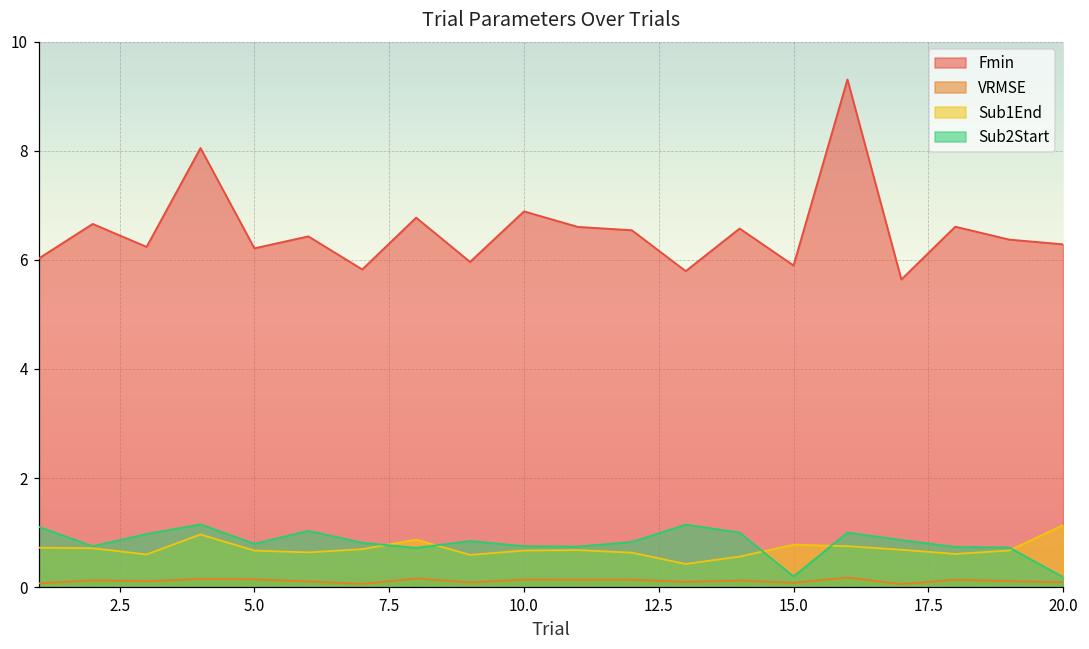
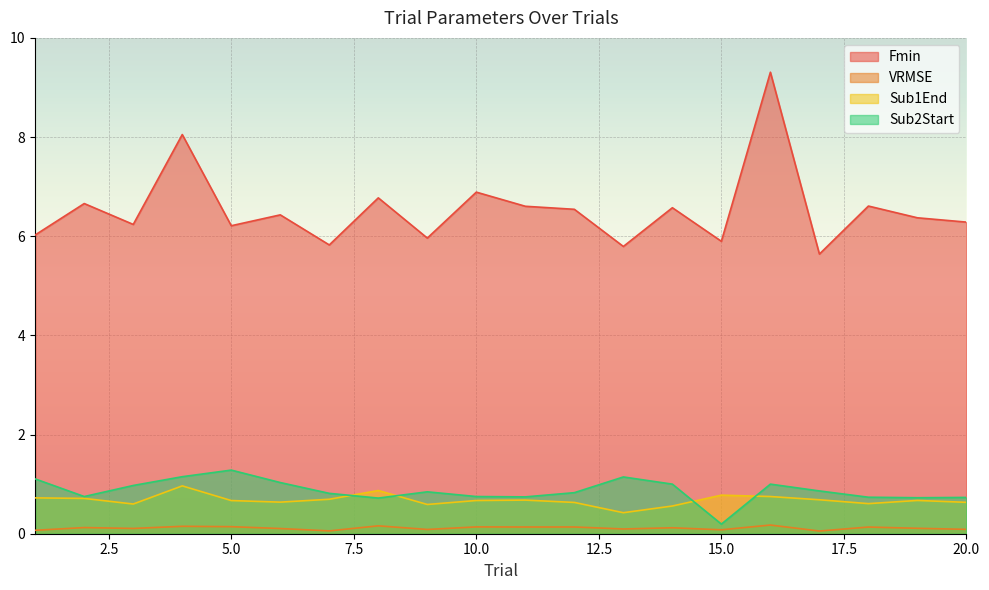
Sub2Start, 5.0: 0.8 -> 1.3
Sub1End, 20.0: 1.1 -> 0.6
Sub2Start, 20.0: 0.2 -> 0.7
